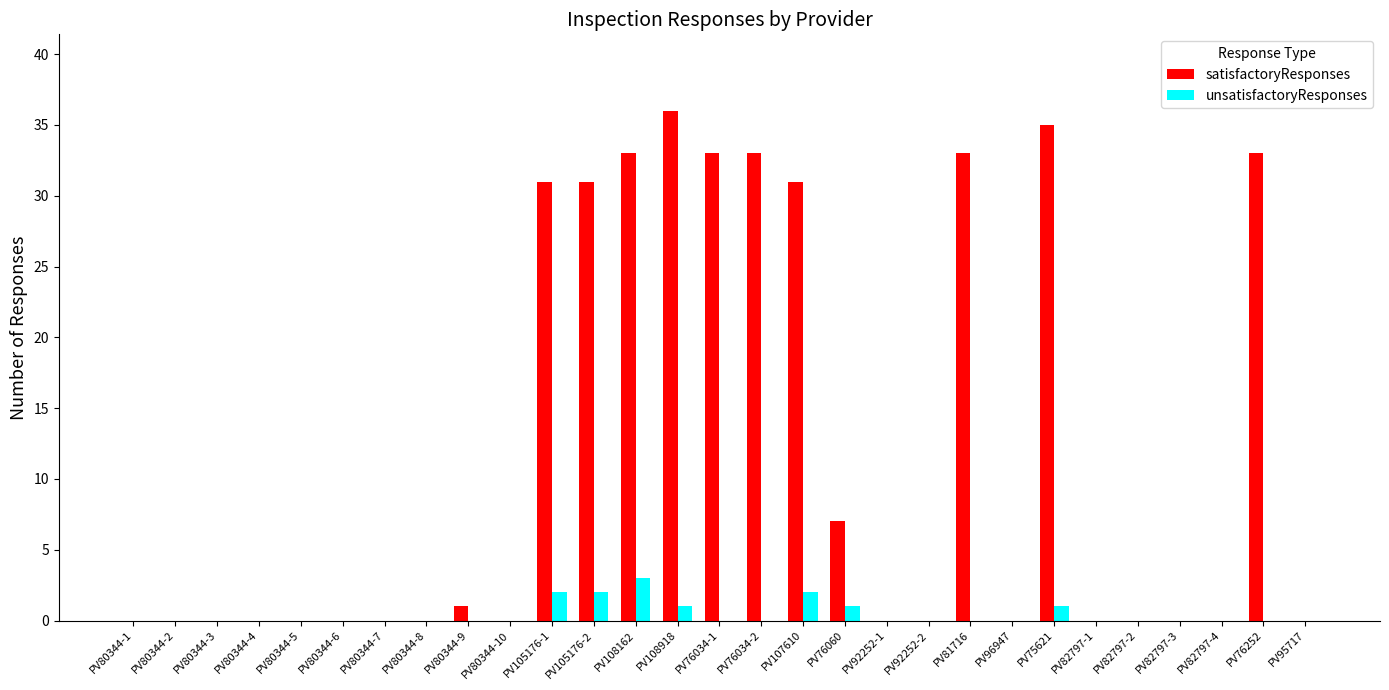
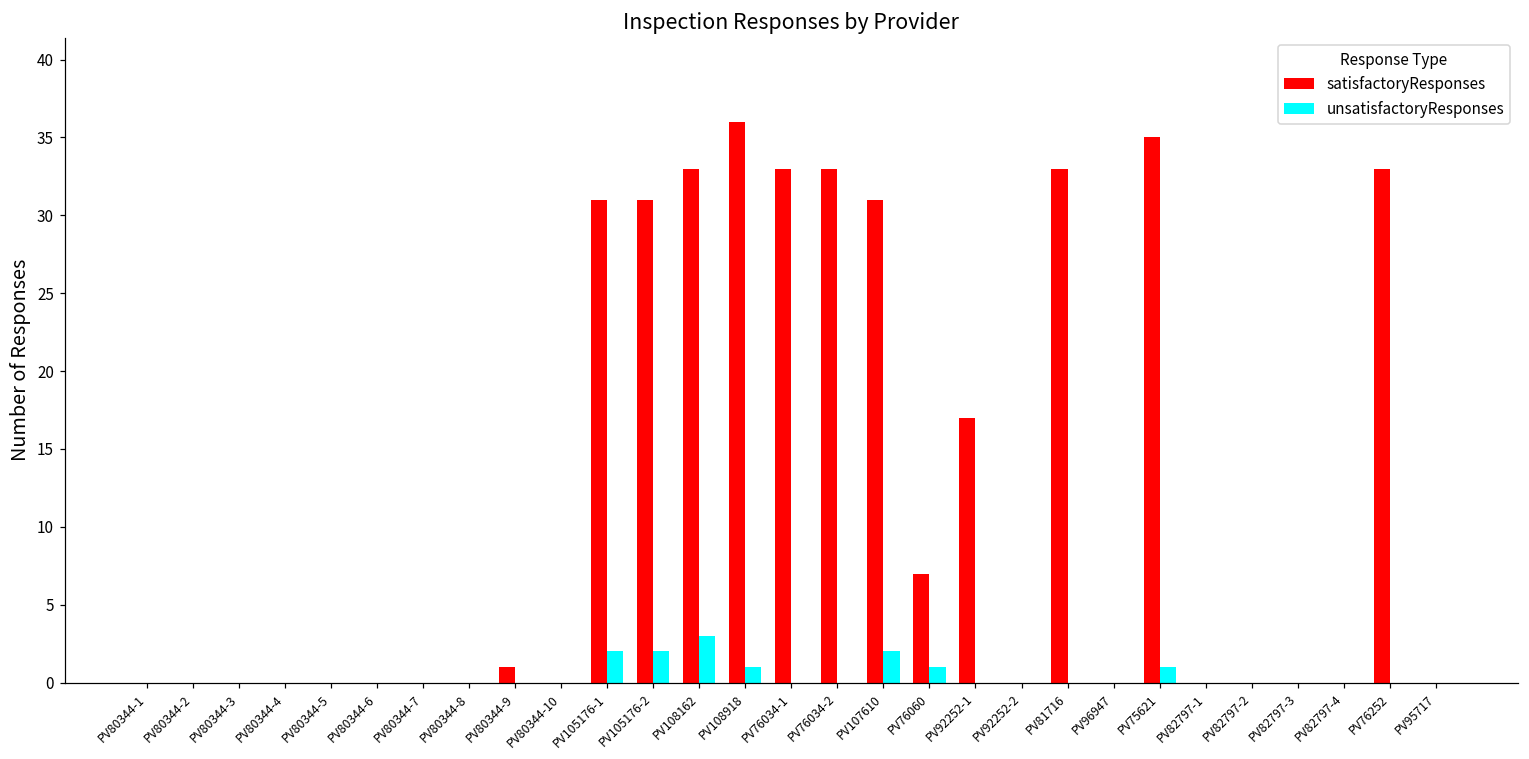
satisfactoryResponses, PV92252-1: 0 -> 17
